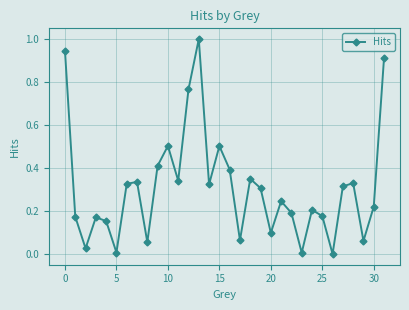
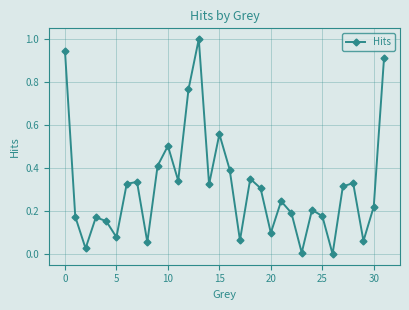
5: 0.01 -> 0.08
15: 0.50 -> 0.56
